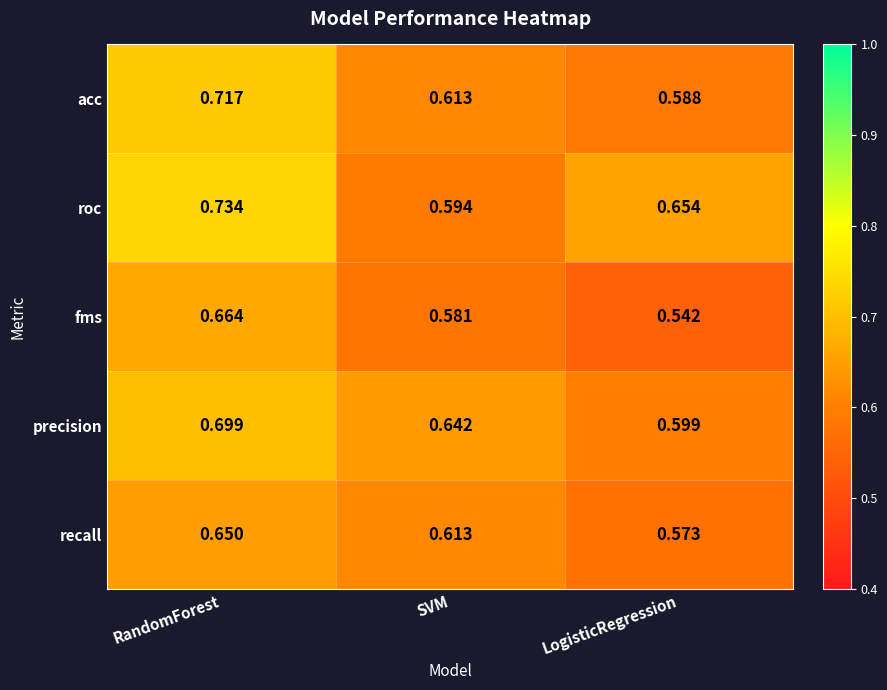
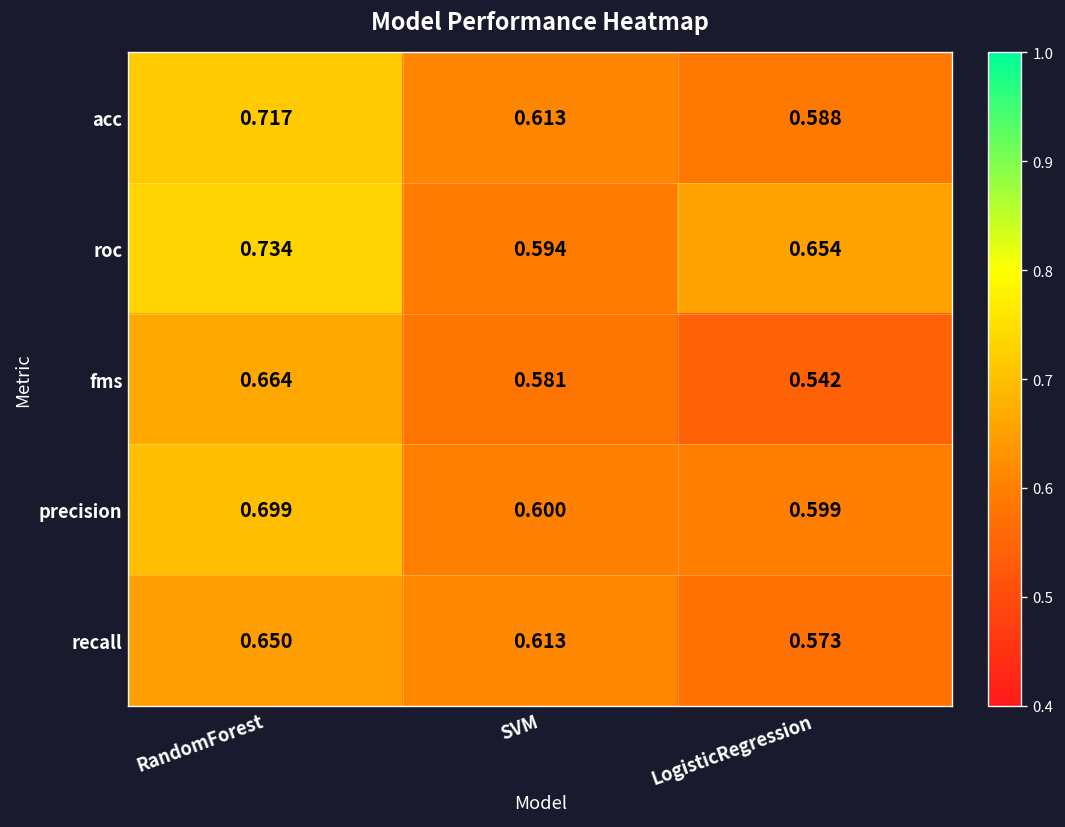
precision, SVM: 0.642 -> 0.600
